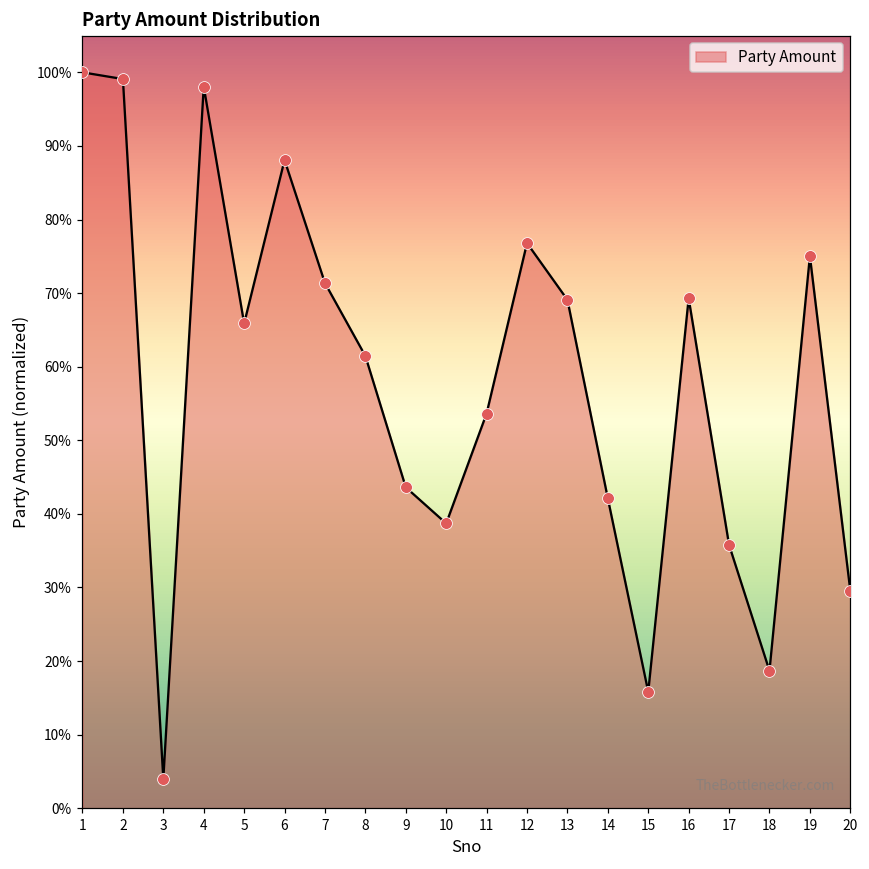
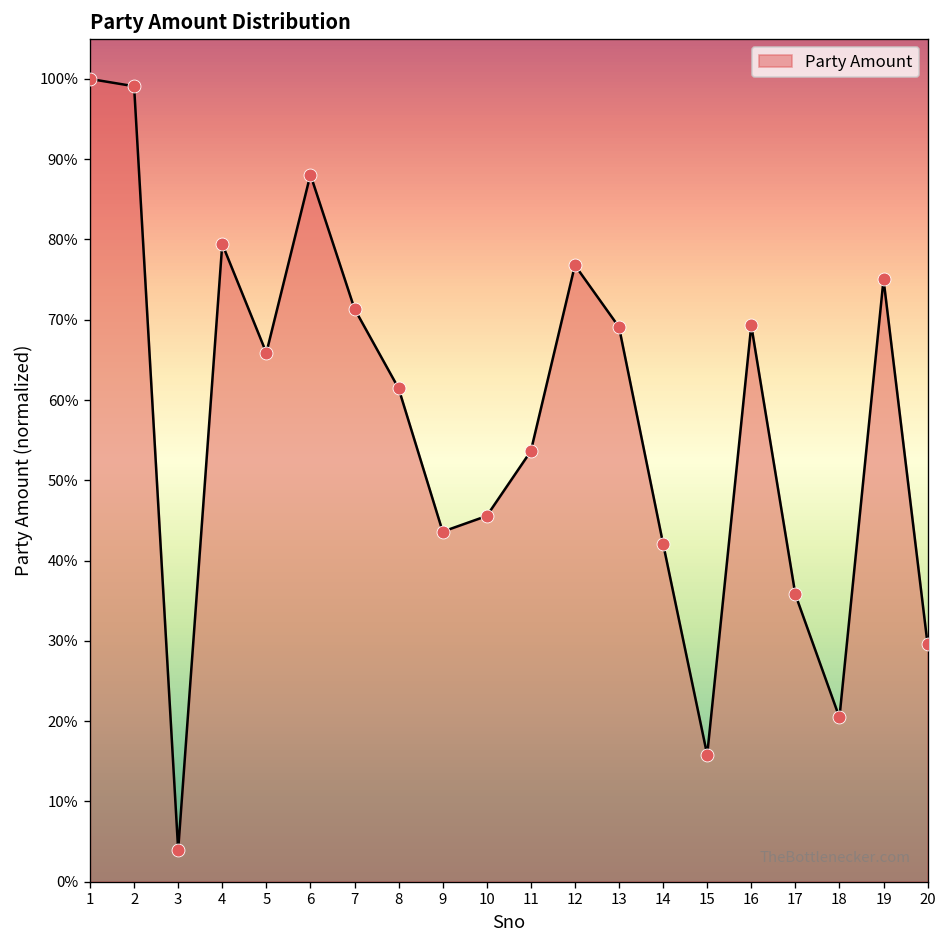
4: 98% -> 79%
10: 39% -> 46%
18: 19% -> 20%
